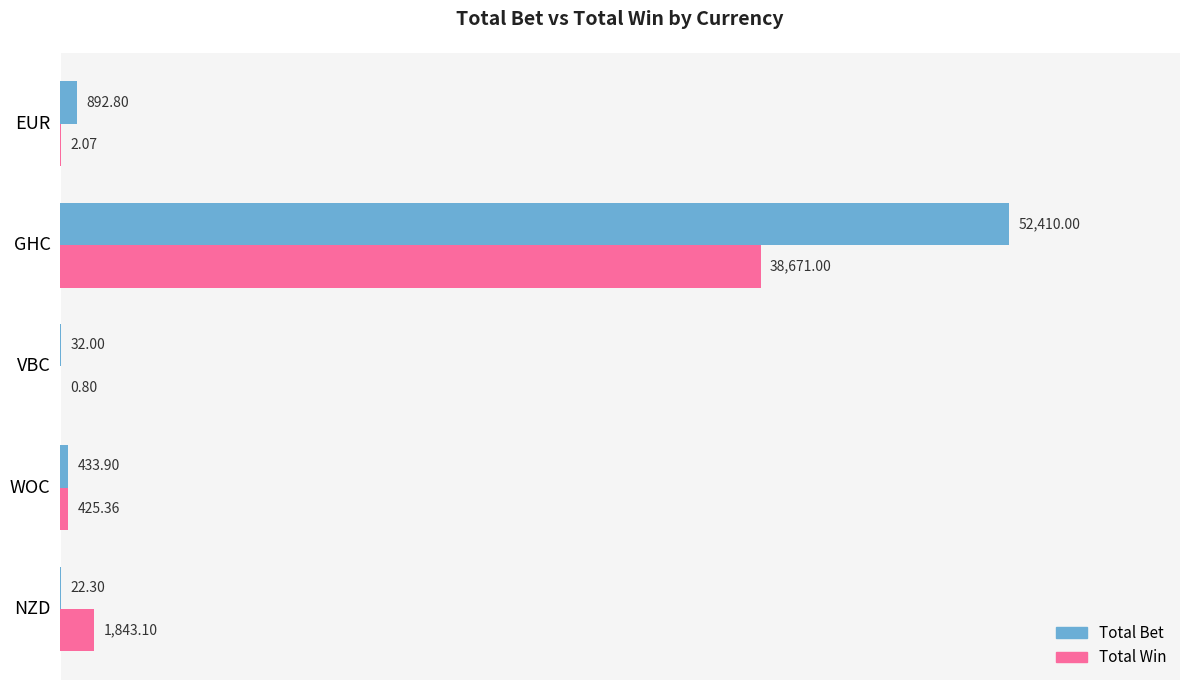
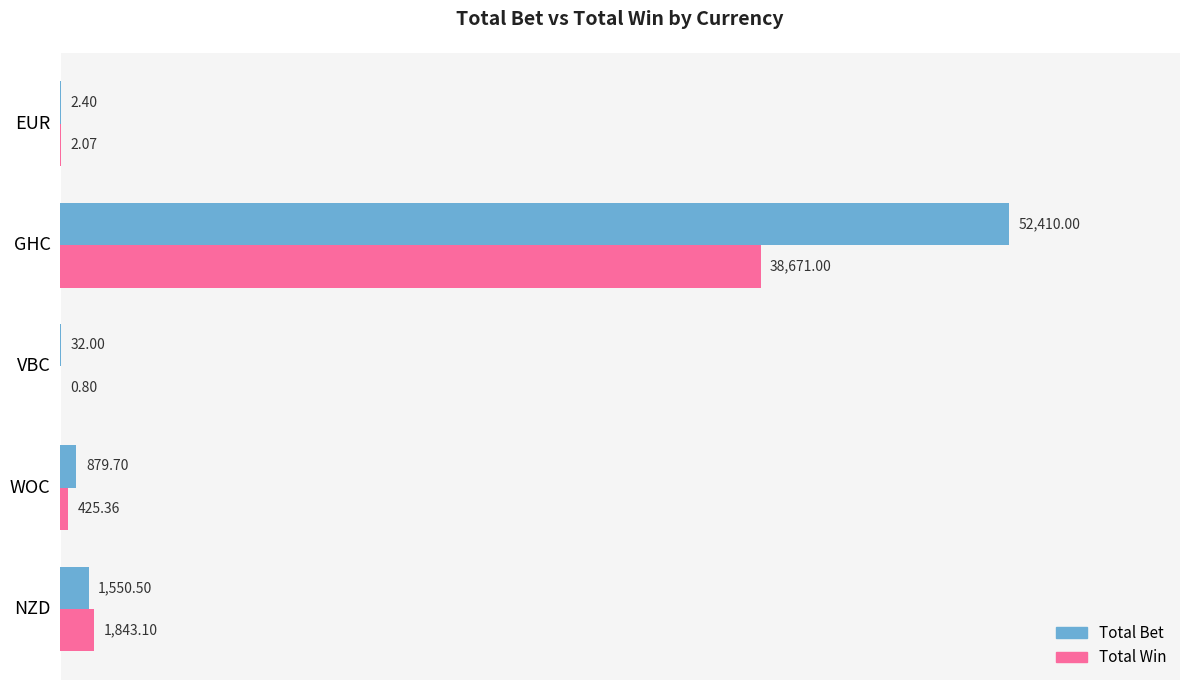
Total Bet, EUR: 892.80 -> 2.40
Total Bet, WOC: 433.90 -> 879.70
Total Bet, NZD: 22.30 -> 1,550.50
